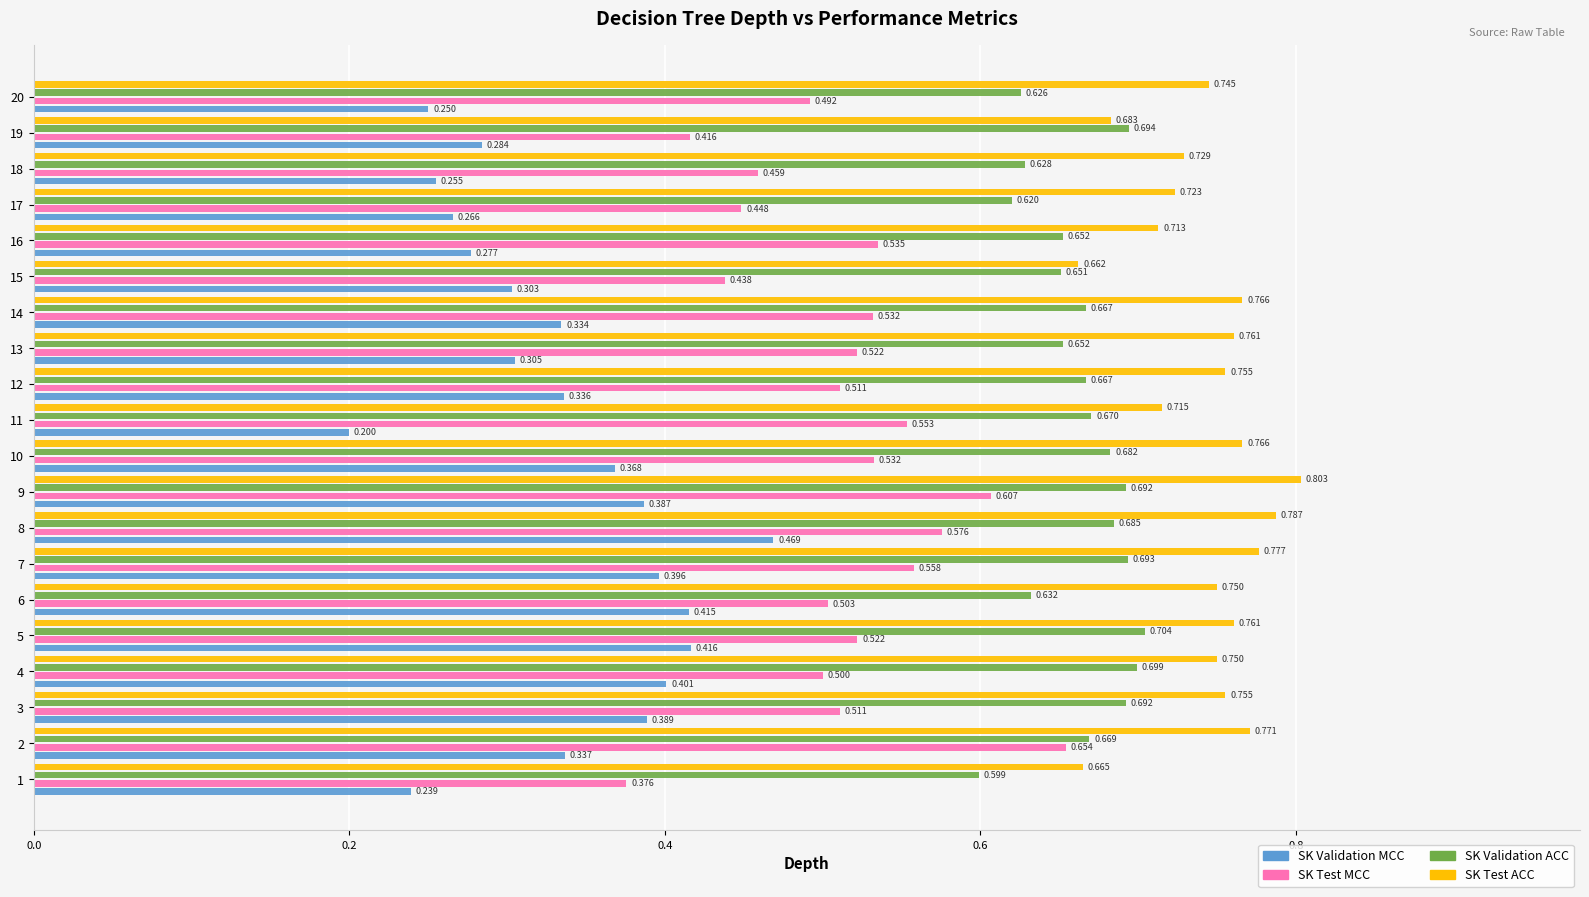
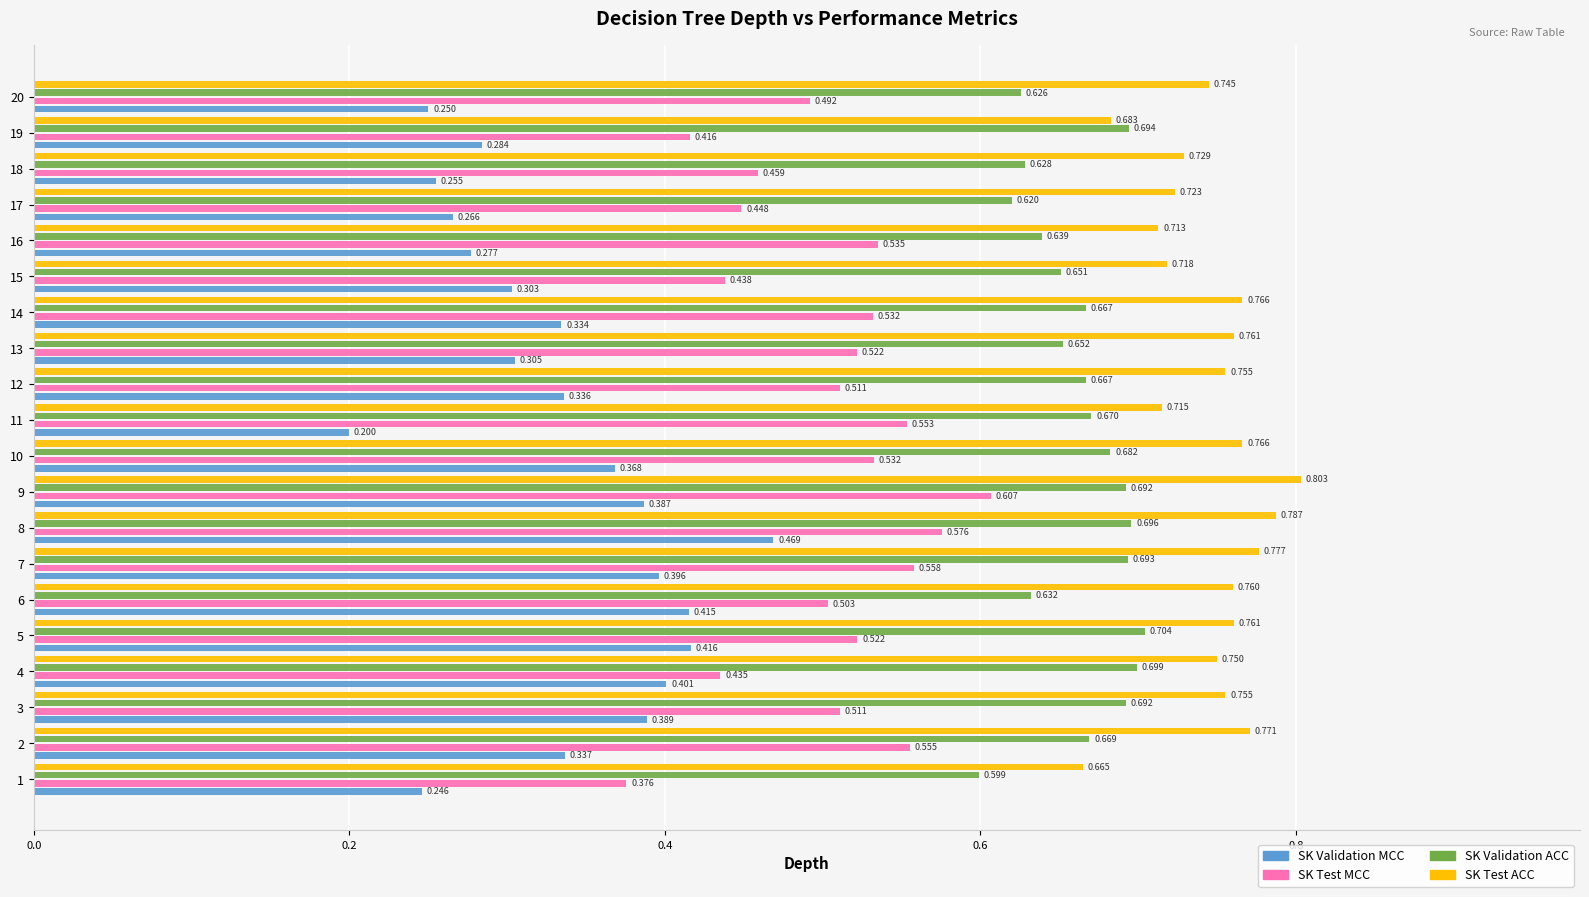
SK Validation ACC, 16: 0.652 -> 0.639
SK Test ACC, 15: 0.662 -> 0.718
SK Validation ACC, 8: 0.685 -> 0.696
SK Test ACC, 6: 0.750 -> 0.760
SK Test MCC, 4: 0.500 -> 0.435
SK Test MCC, 2: 0.654 -> 0.555
SK Validation MCC, 1: 0.239 -> 0.246
